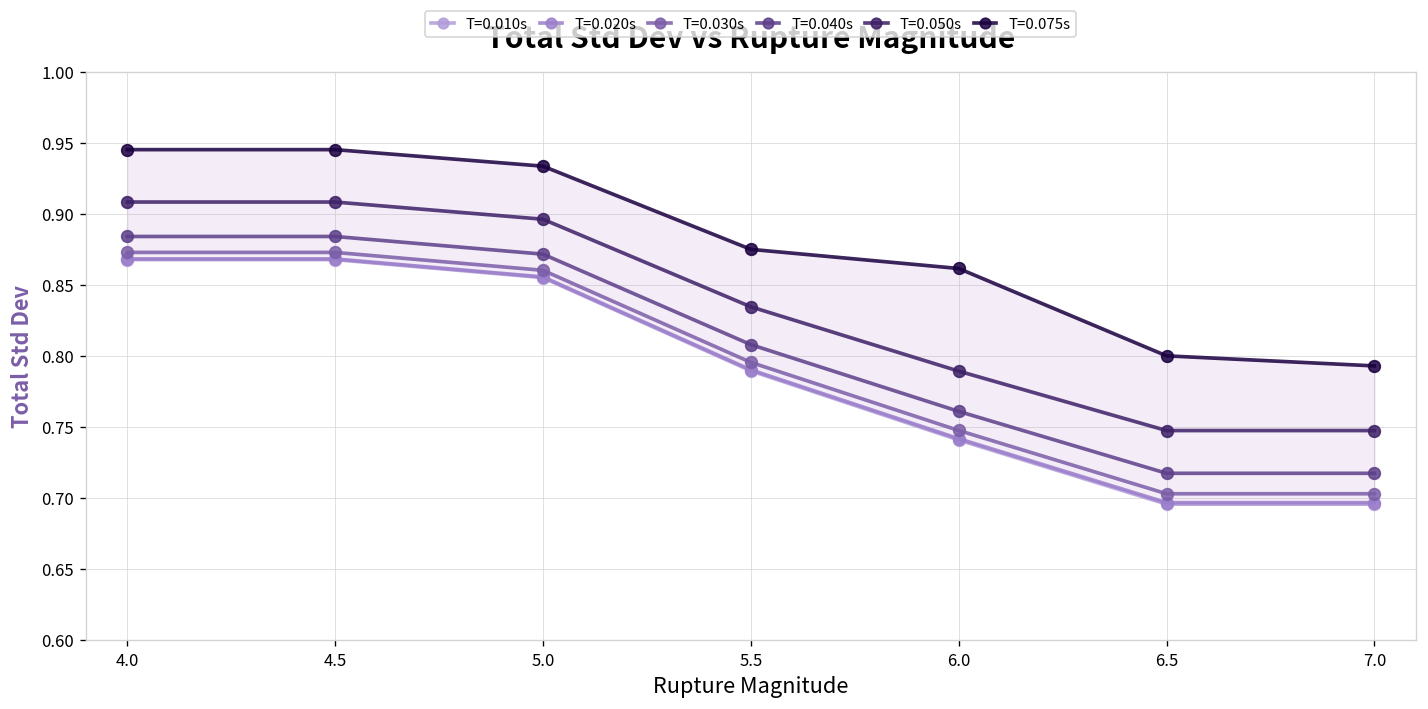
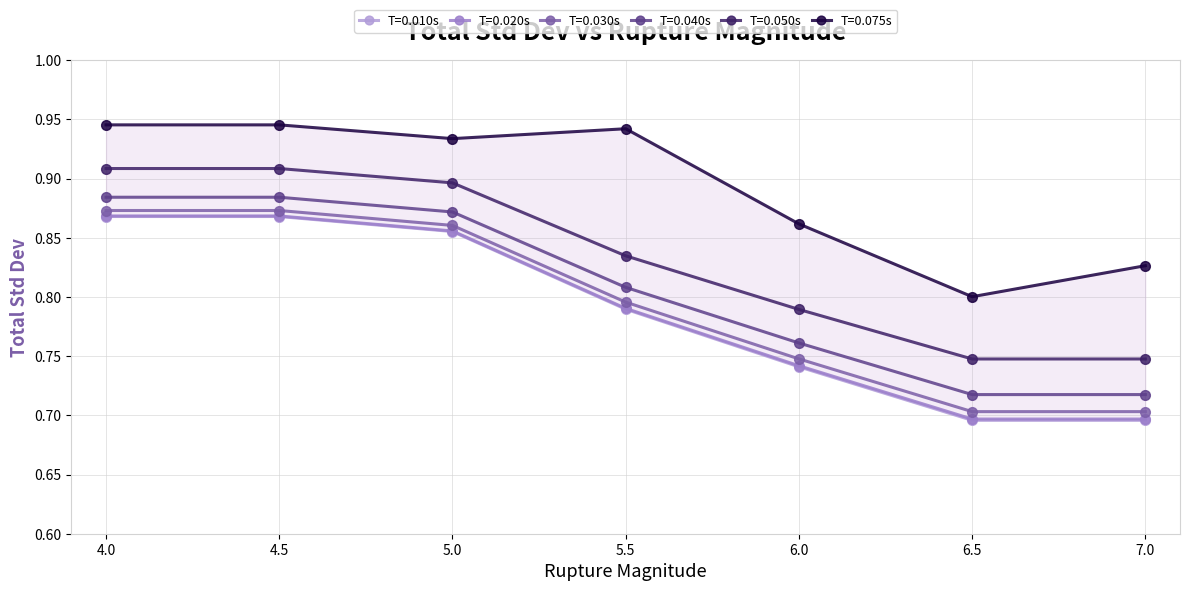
T=0.075s, 5.5: 0.875 -> 0.942
T=0.075s, 7.0: 0.793 -> 0.826
